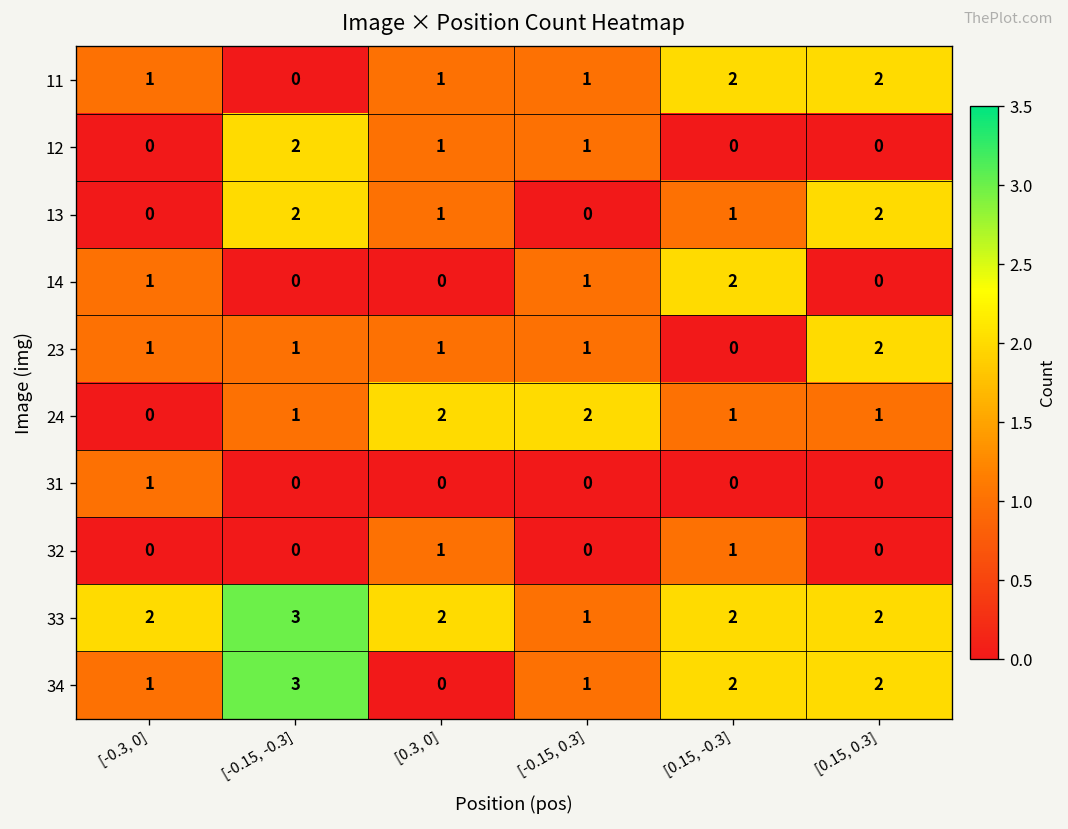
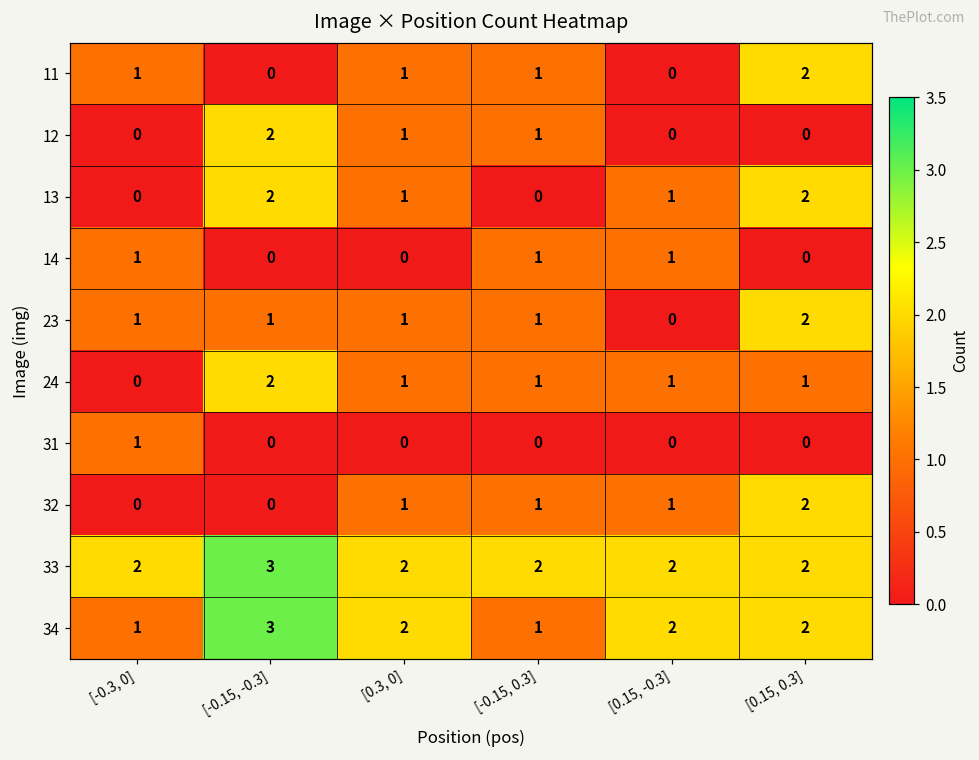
11, [0.15, -0.3]: 2 -> 0
14, [0.15, -0.3]: 2 -> 1
24, [-0.15, -0.3]: 1 -> 2
24, [0.3, 0]: 2 -> 1
24, [-0.15, 0.3]: 2 -> 1
32, [-0.15, 0.3]: 0 -> 1
32, [0.15, 0.3]: 0 -> 2
33, [-0.15, 0.3]: 1 -> 2
34, [0.3, 0]: 0 -> 2
